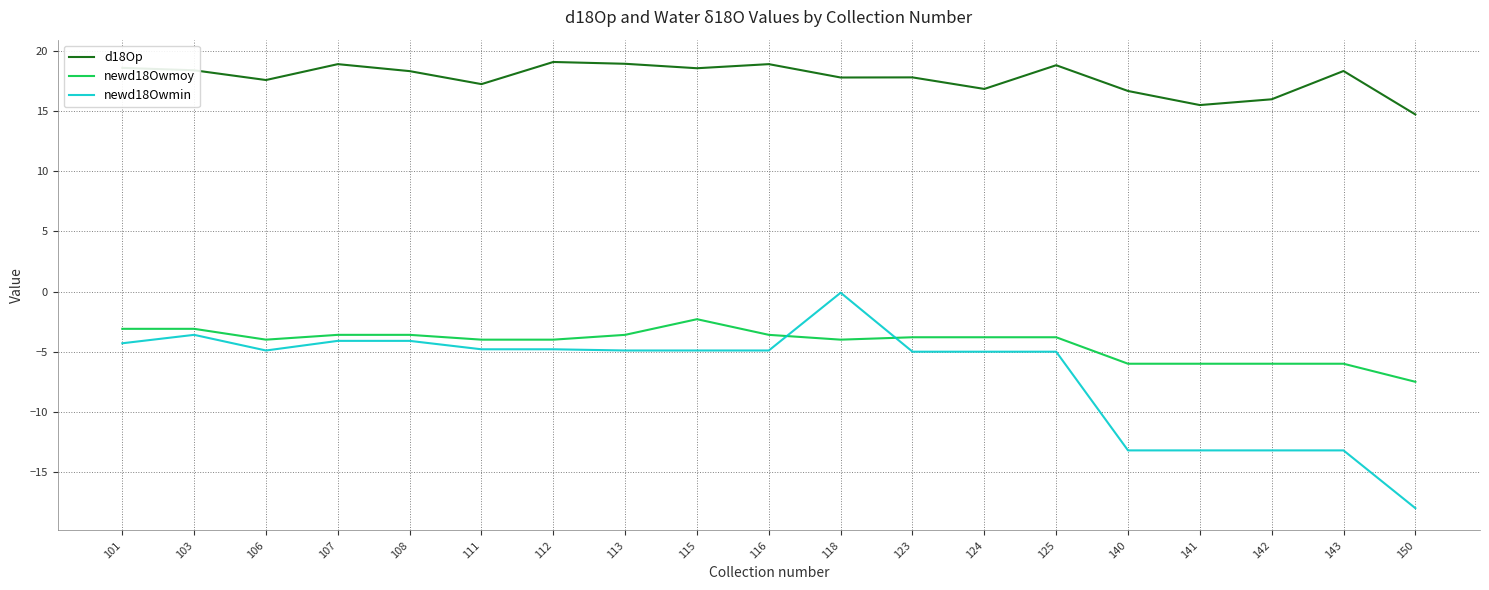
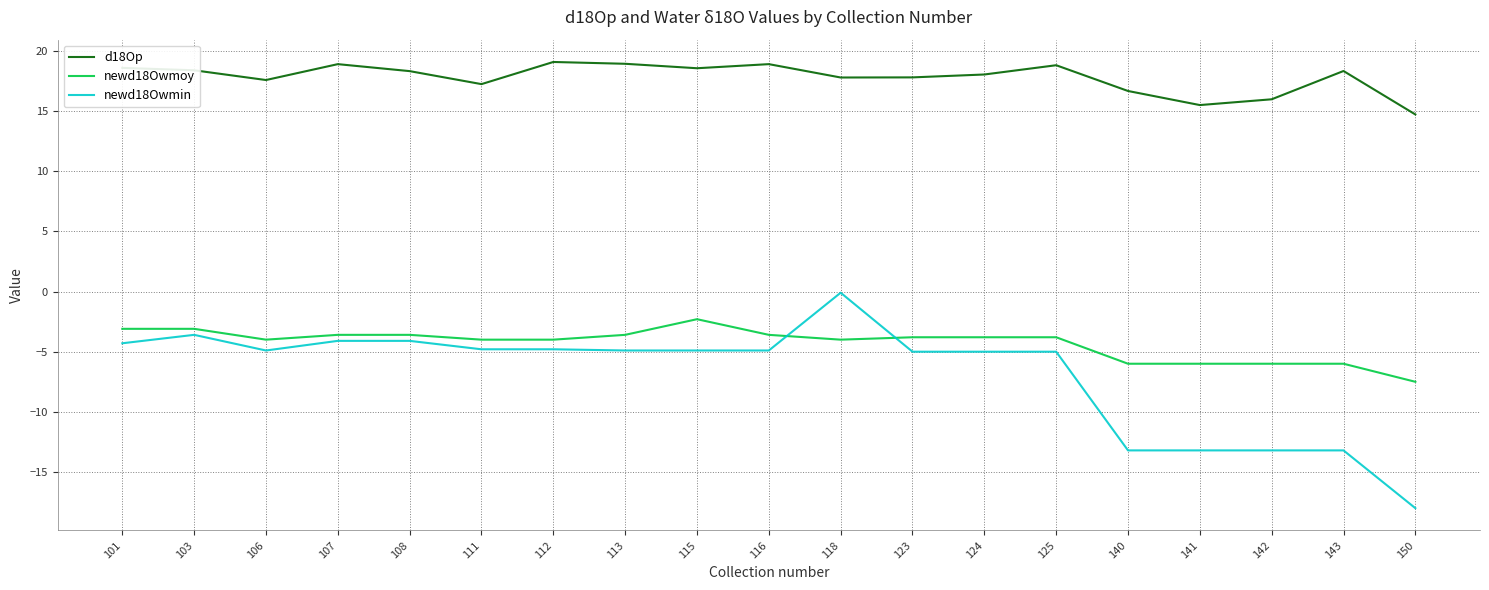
d18Op, 124: 16.8 -> 18.0
